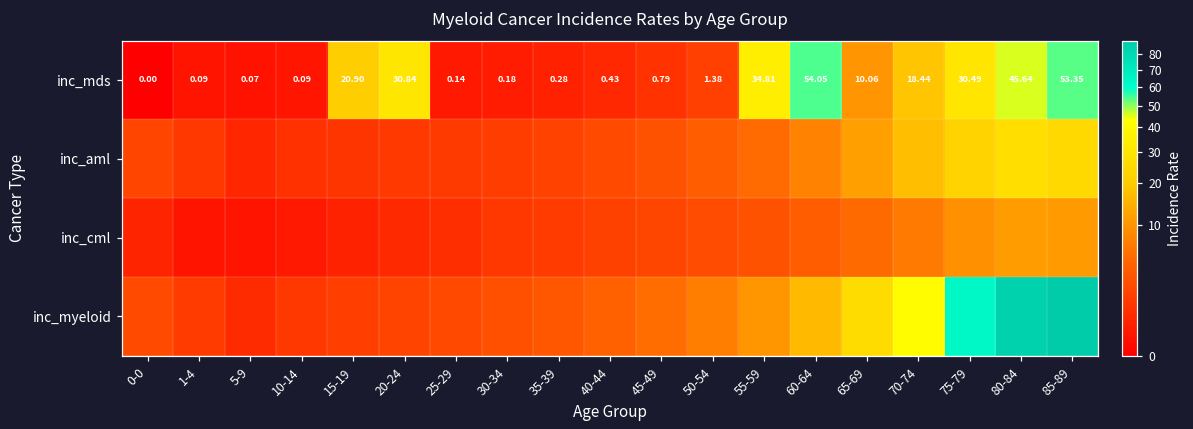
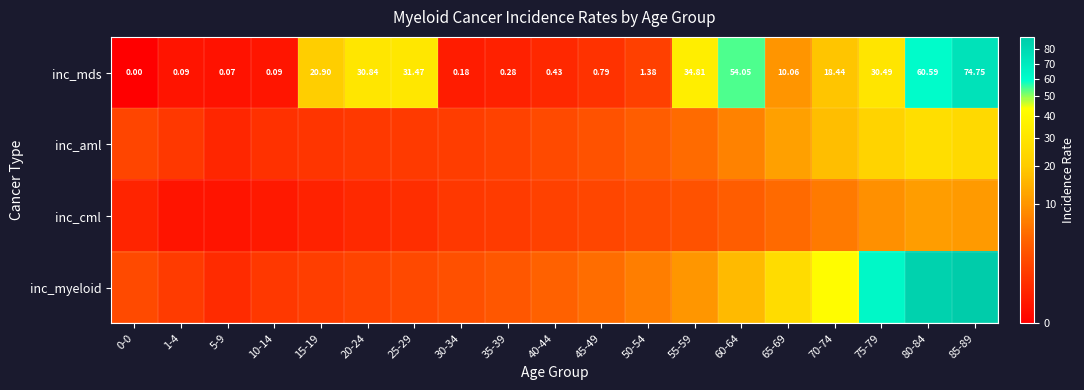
inc_mds, 25-29: 0.14 -> 31.47
inc_mds, 80-84: 45.64 -> 60.59
inc_mds, 85-89: 53.35 -> 74.75
